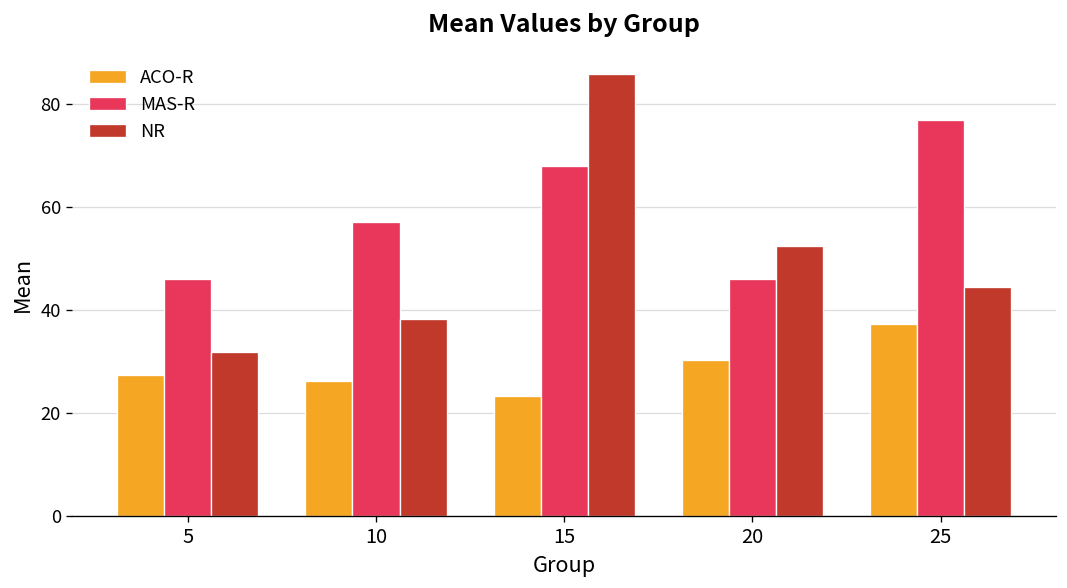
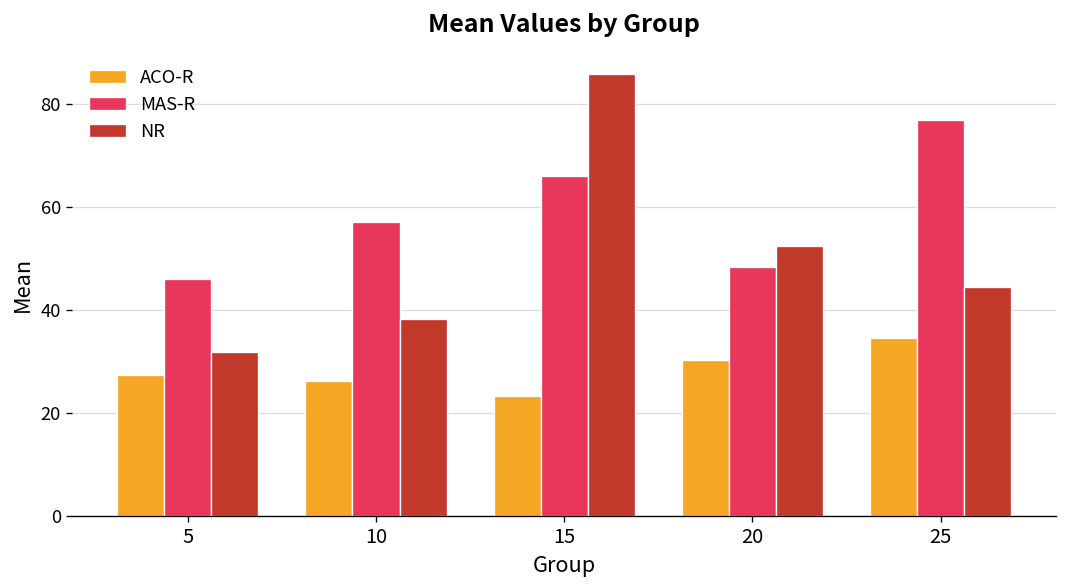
MAS-R, 15: 68 -> 66
MAS-R, 20: 46 -> 48
ACO-R, 25: 37 -> 35
